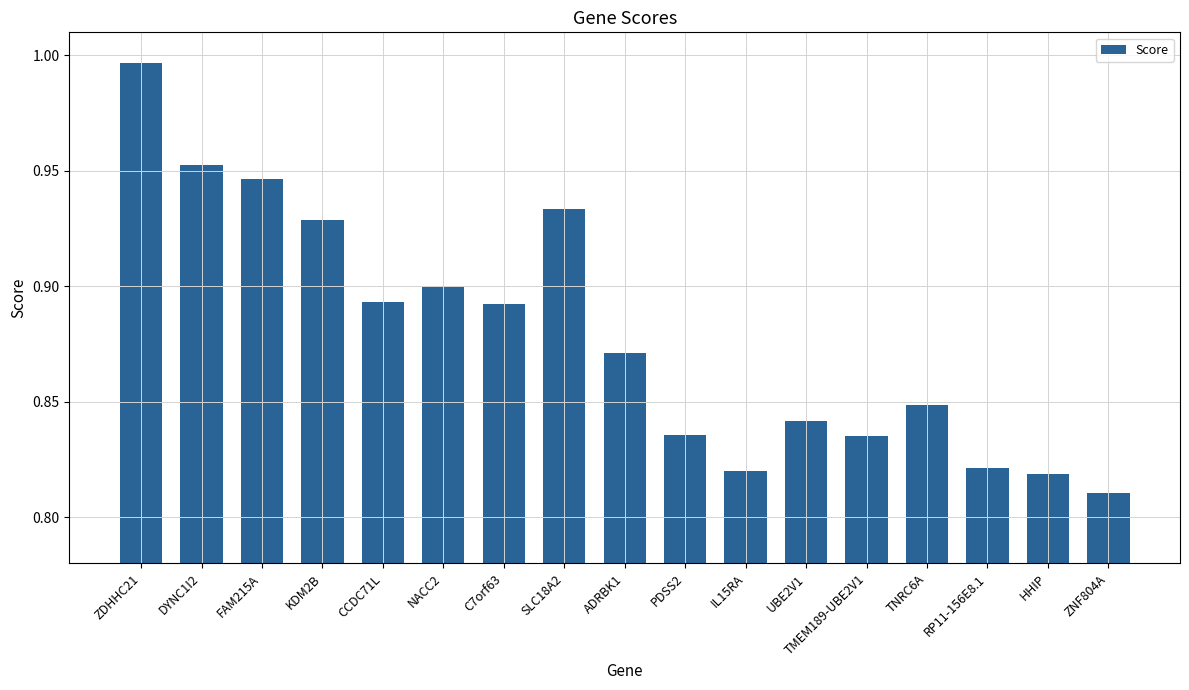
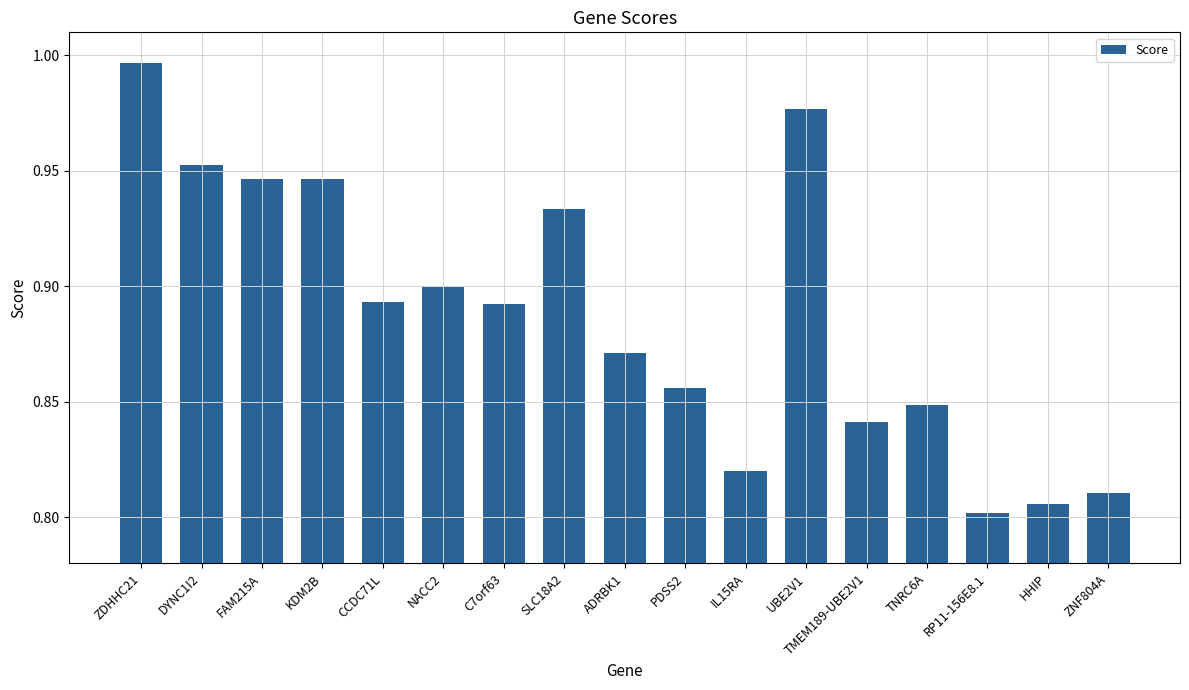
KDM2B: 0.929 -> 0.946
PDSS2: 0.835 -> 0.856
UBE2V1: 0.842 -> 0.977
TMEM189-UBE2V1: 0.835 -> 0.841
RP11-156E8.1: 0.821 -> 0.802
HHIP: 0.819 -> 0.806
